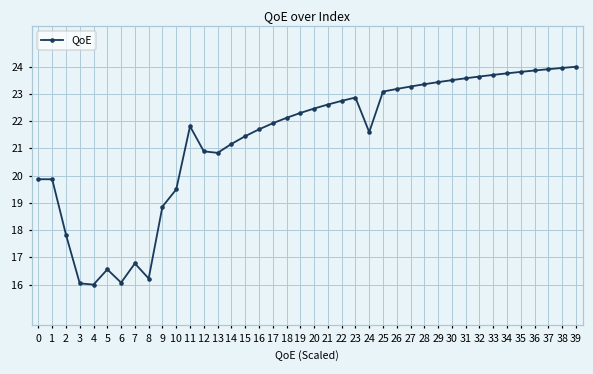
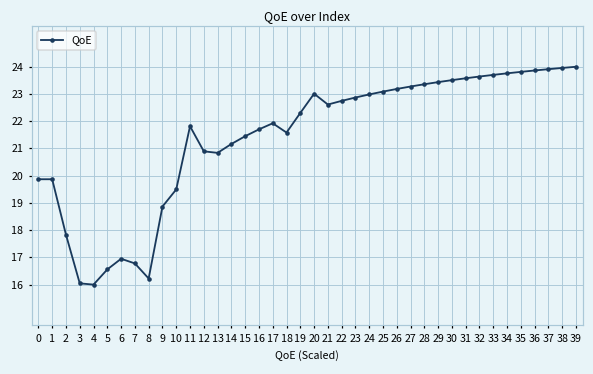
6: 16.1 -> 16.9
18: 22.1 -> 21.6
20: 22.5 -> 23.0
24: 21.6 -> 23.0
